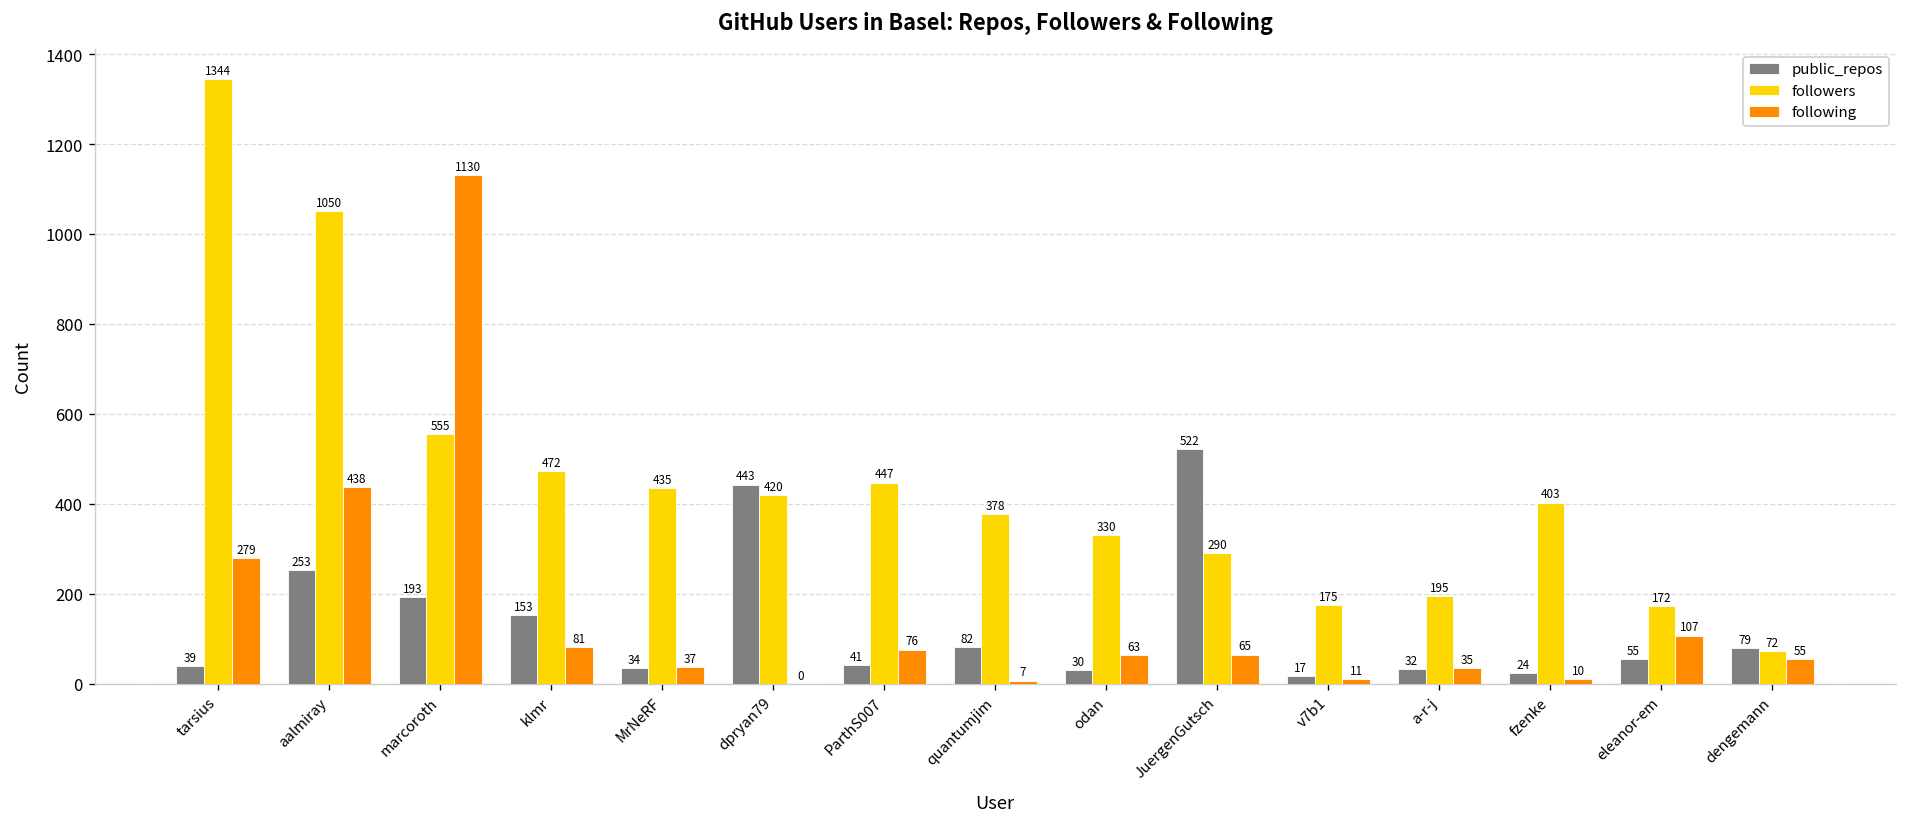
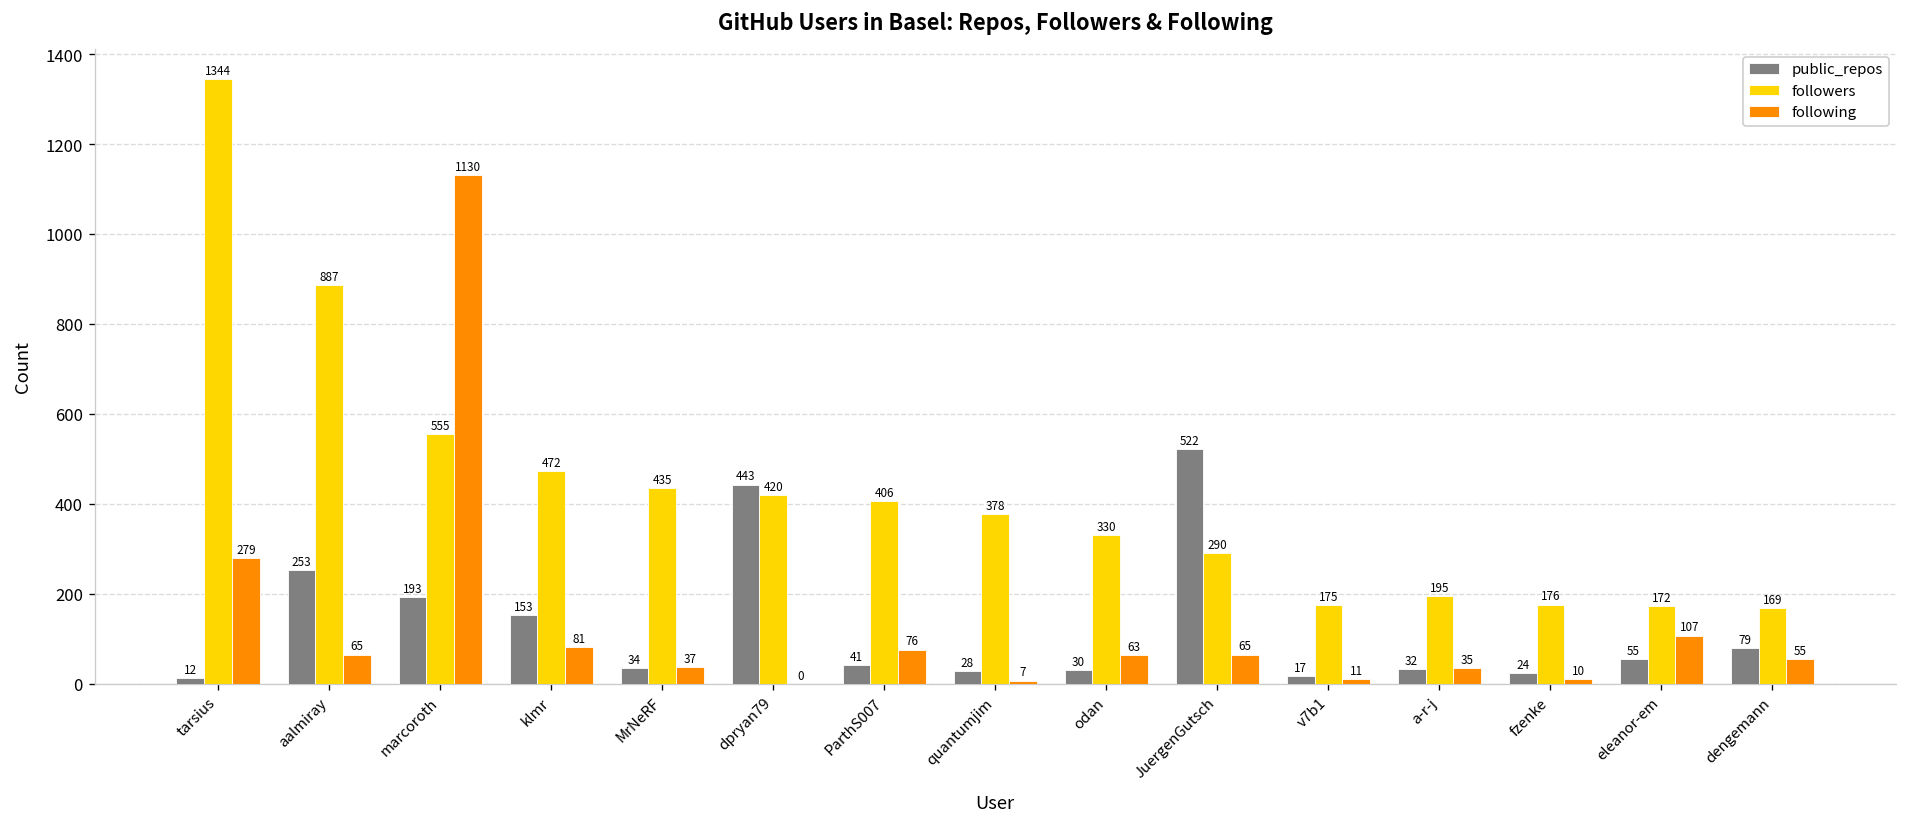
public_repos, tarsius: 39 -> 12
followers, aalmiray: 1050 -> 887
following, aalmiray: 438 -> 65
followers, ParthS007: 447 -> 406
public_repos, quantumjim: 82 -> 28
followers, fzenke: 403 -> 176
followers, dengemann: 72 -> 169
